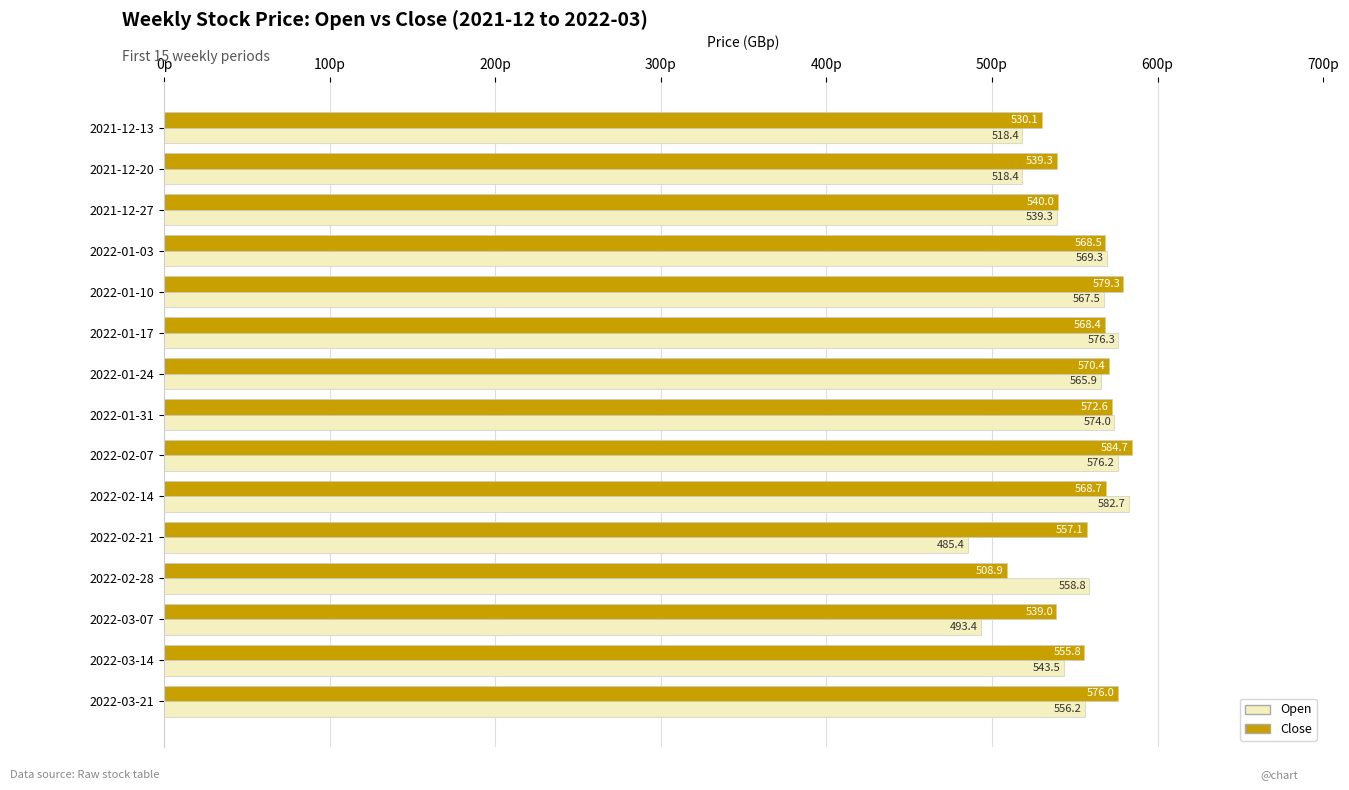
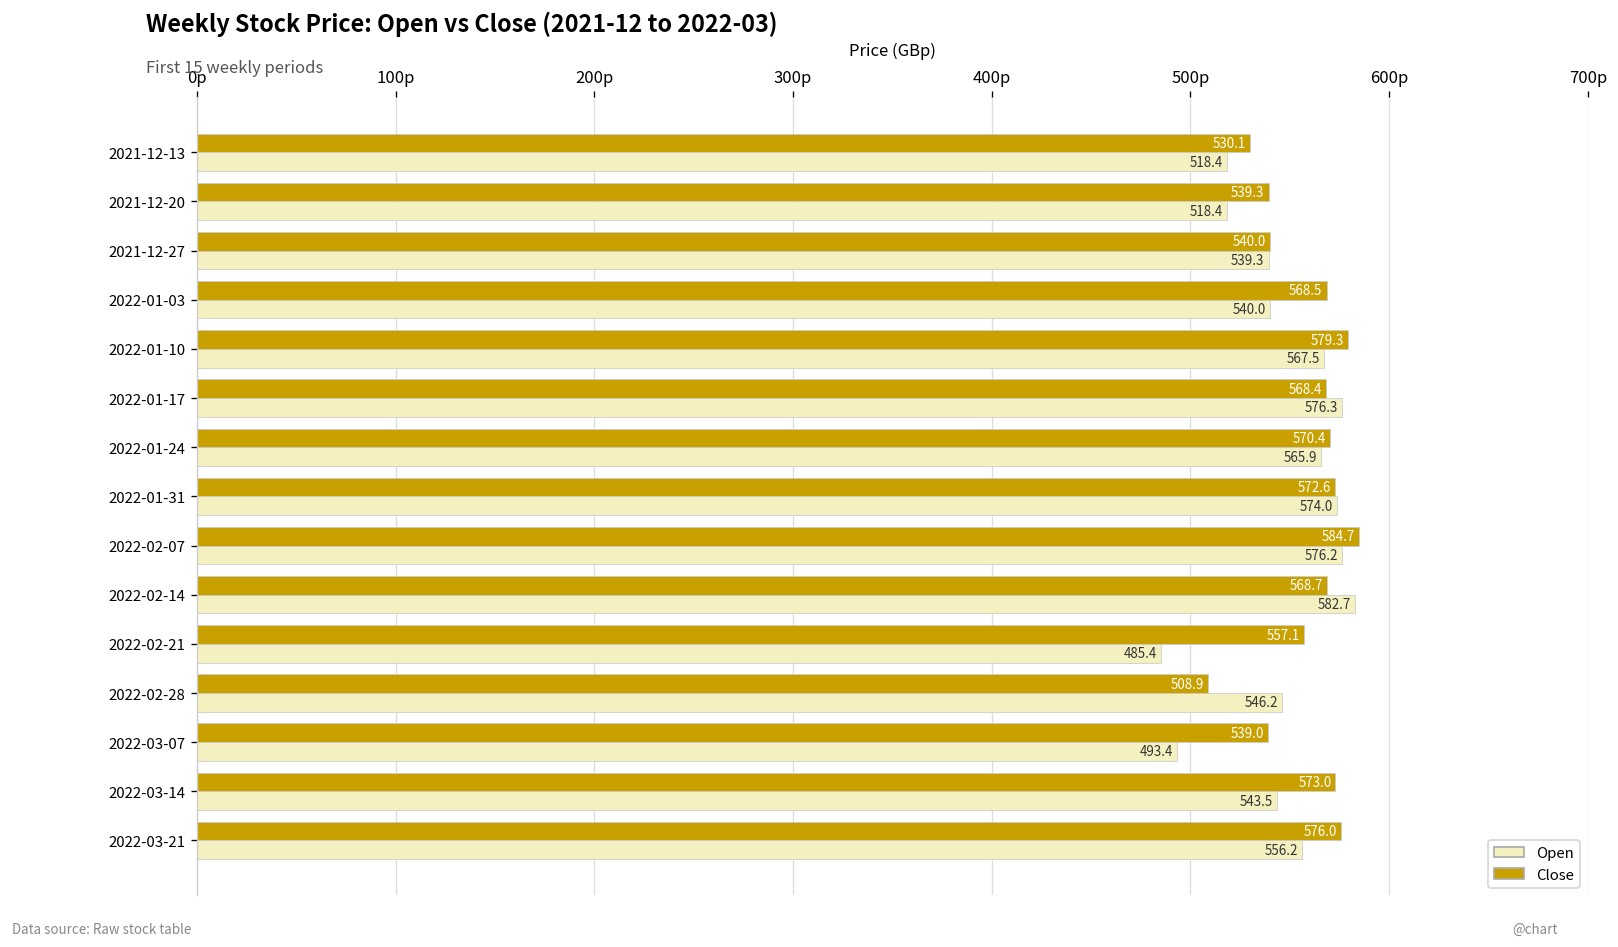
Open, 2022-01-03: 569.3 -> 540.0
Open, 2022-02-28: 558.8 -> 546.2
Close, 2022-03-14: 555.8 -> 573.0
